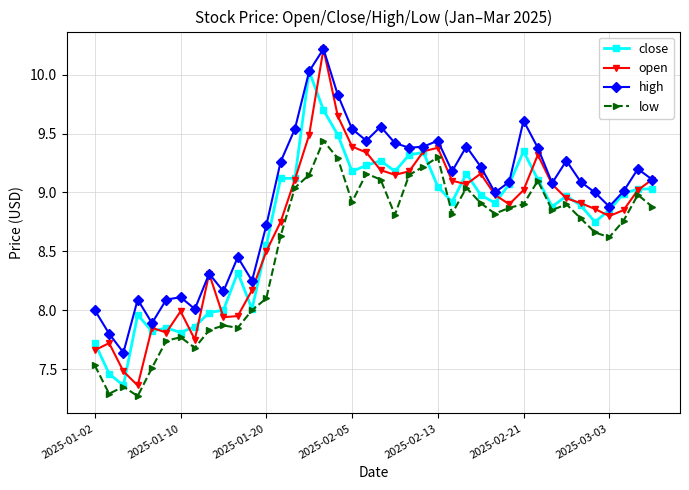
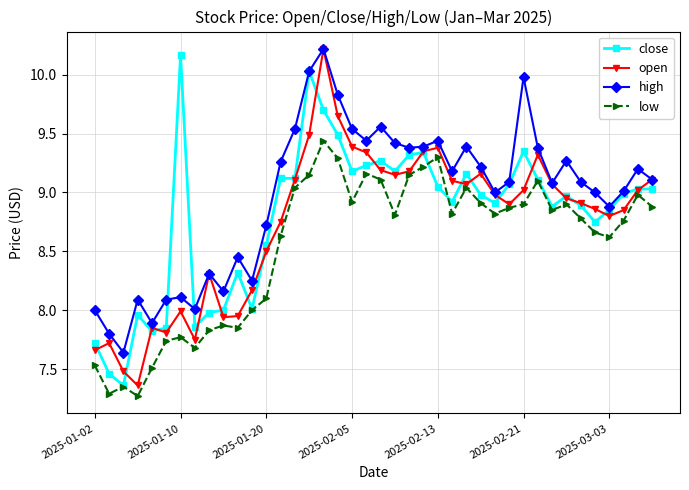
close, 2025-01-10: 7.81 -> 10.17
high, 2025-02-21: 9.61 -> 9.98
